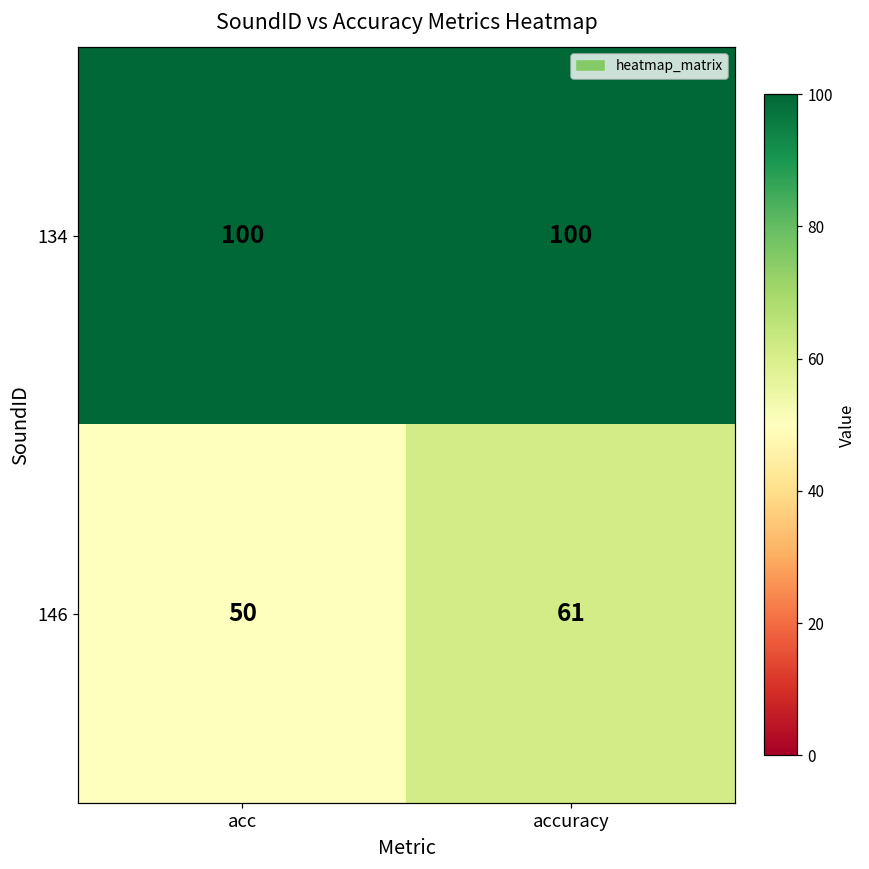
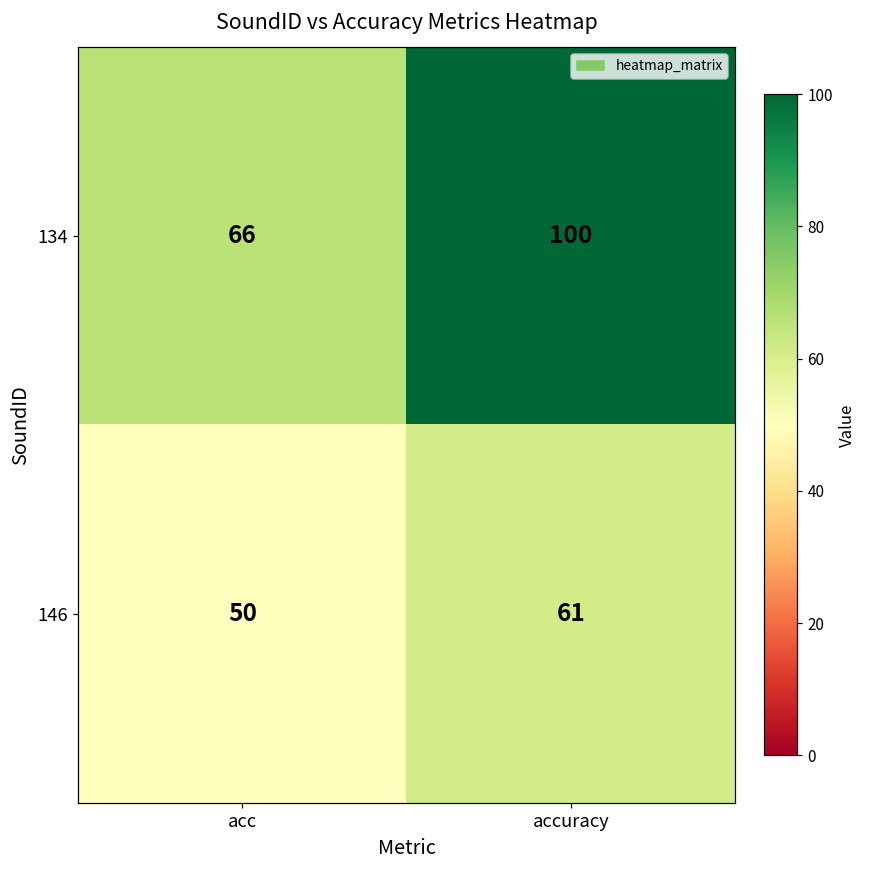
134, acc: 100 -> 66
